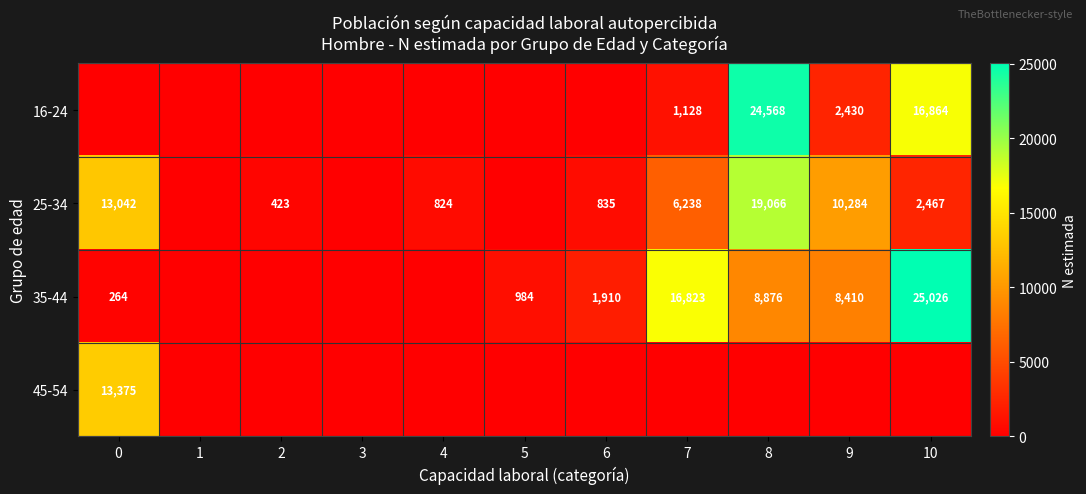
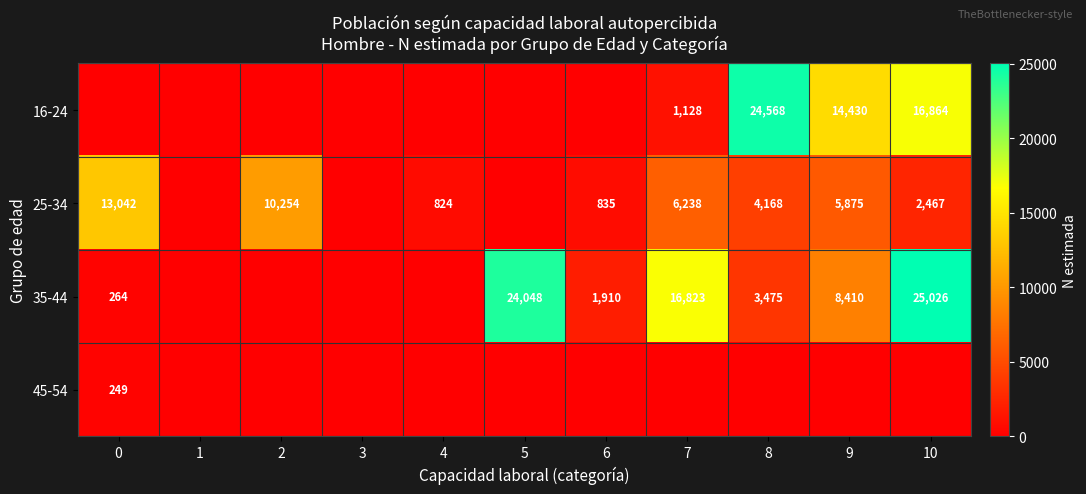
16-24, 9: 2,430 -> 14,430
25-34, 2: 423 -> 10,254
25-34, 8: 19,066 -> 4,168
25-34, 9: 10,284 -> 5,875
35-44, 5: 984 -> 24,048
35-44, 8: 8,876 -> 3,475
45-54, 0: 13,375 -> 249
